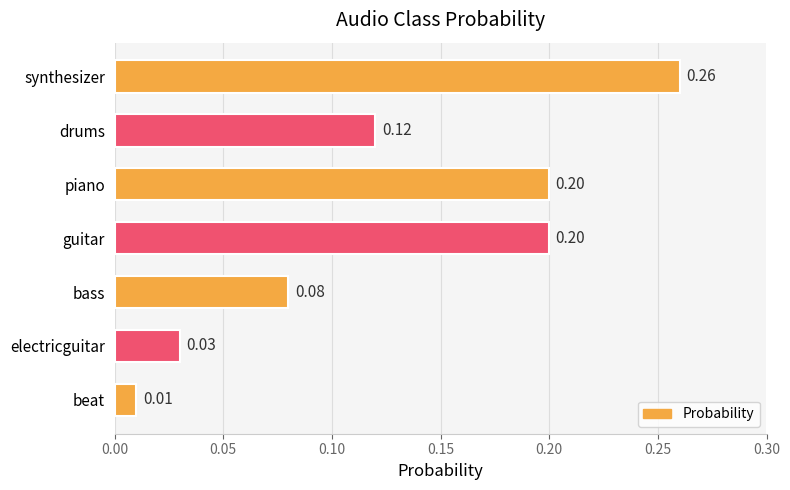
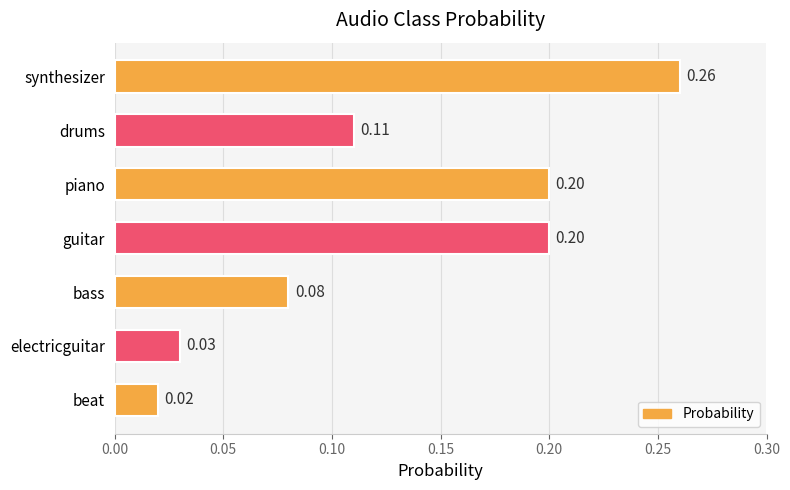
drums: 0.12 -> 0.11
beat: 0.01 -> 0.02
